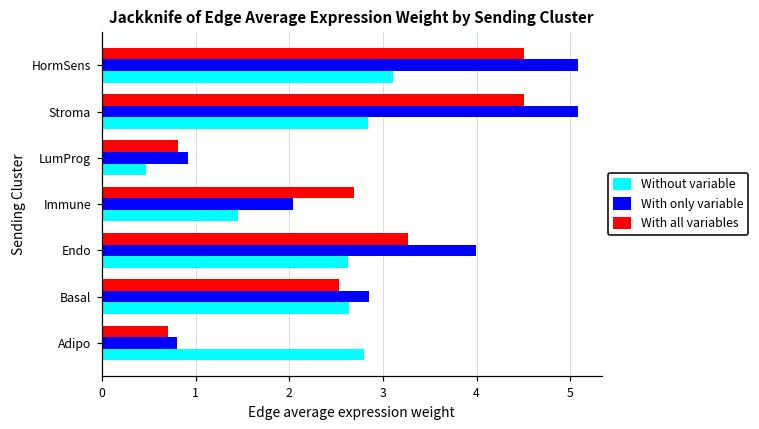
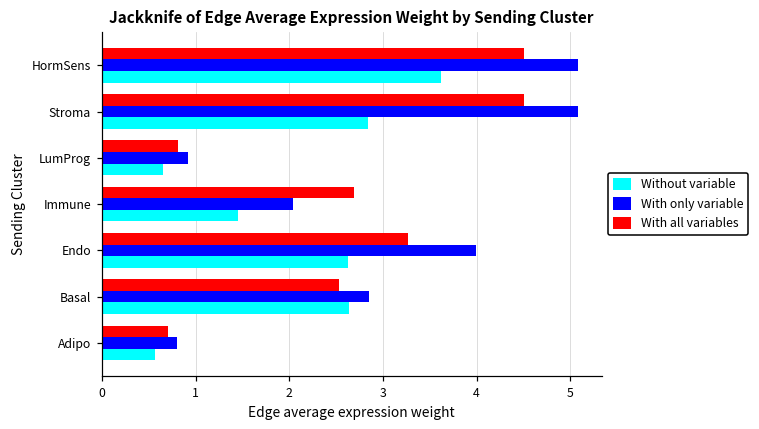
Without variable, HormSens: 3.1 -> 3.6
Without variable, LumProg: 0.5 -> 0.7
Without variable, Adipo: 2.8 -> 0.6
